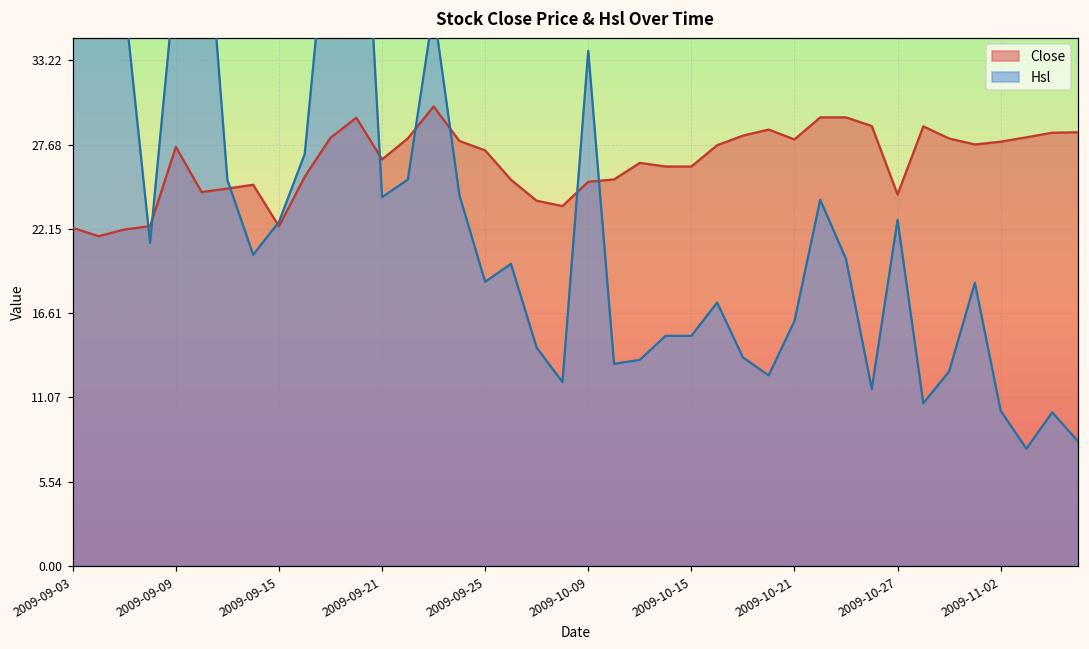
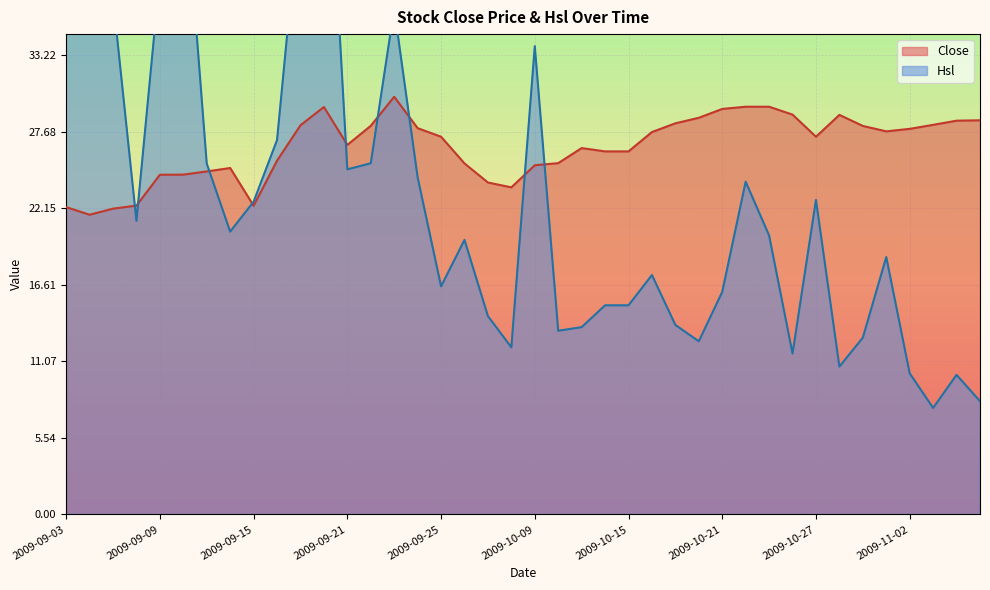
Close, 2009-09-09: 27.5 -> 24.6
Hsl, 2009-09-21: 24.2 -> 25.0
Hsl, 2009-09-25: 18.7 -> 16.5
Close, 2009-10-21: 28.0 -> 29.3
Close, 2009-10-27: 24.4 -> 27.3
